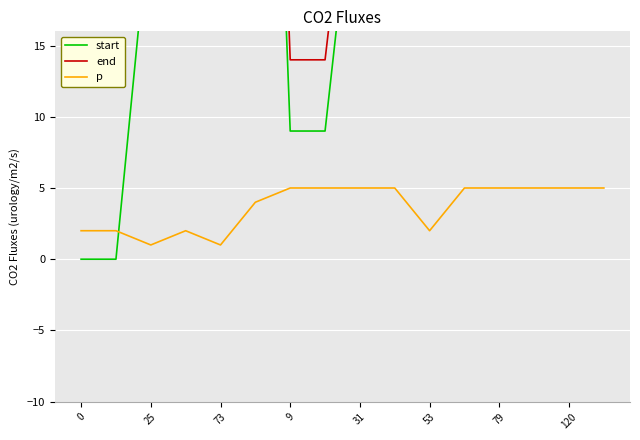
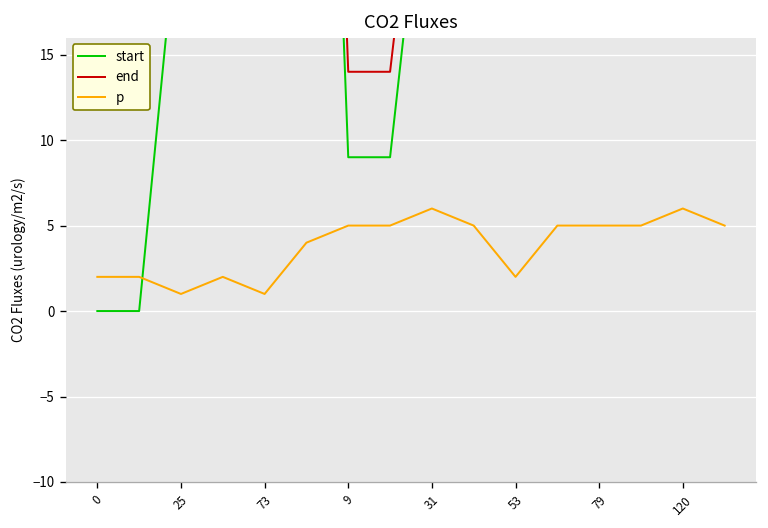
p, 31: 5 -> 6
p, 120: 5 -> 6
